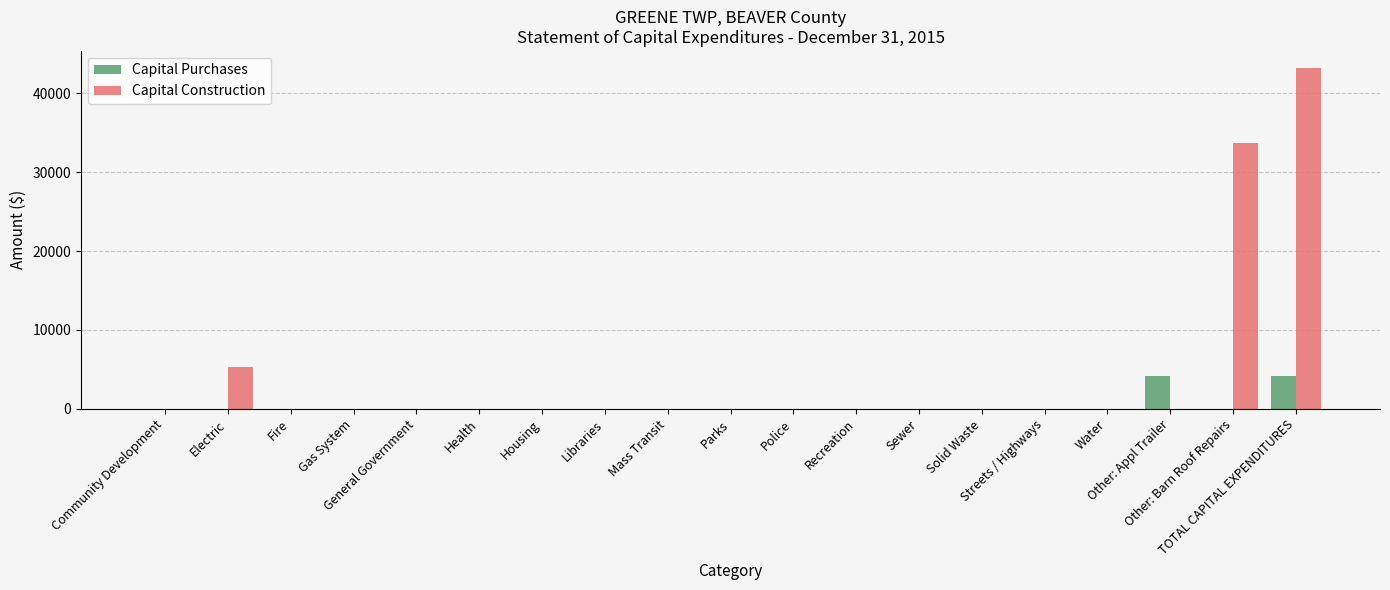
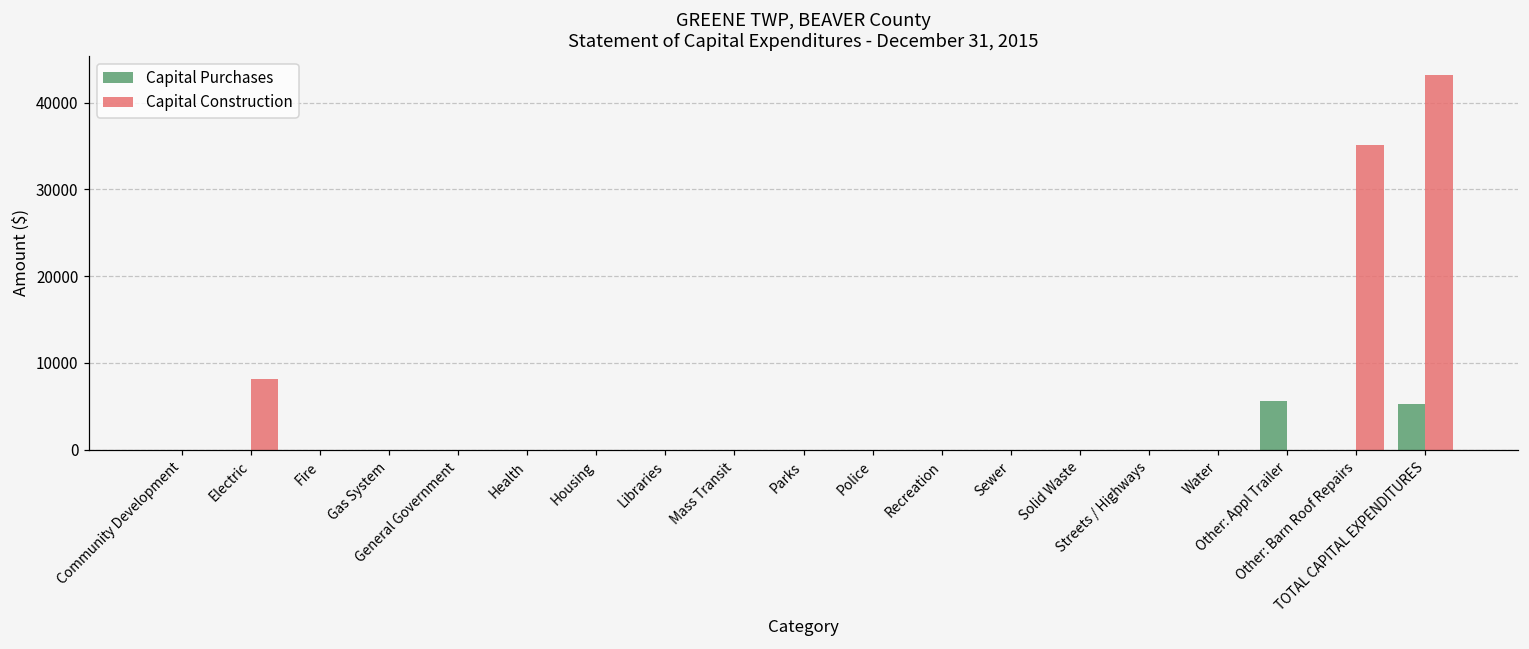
Capital Construction, Electric: 5000 -> 8000
Capital Purchases, Other: Appl Trailer: 4000 -> 6000
Capital Construction, Other: Barn Roof Repairs: 34000 -> 35000
Capital Purchases, TOTAL CAPITAL EXPENDITURES: 4000 -> 5000
